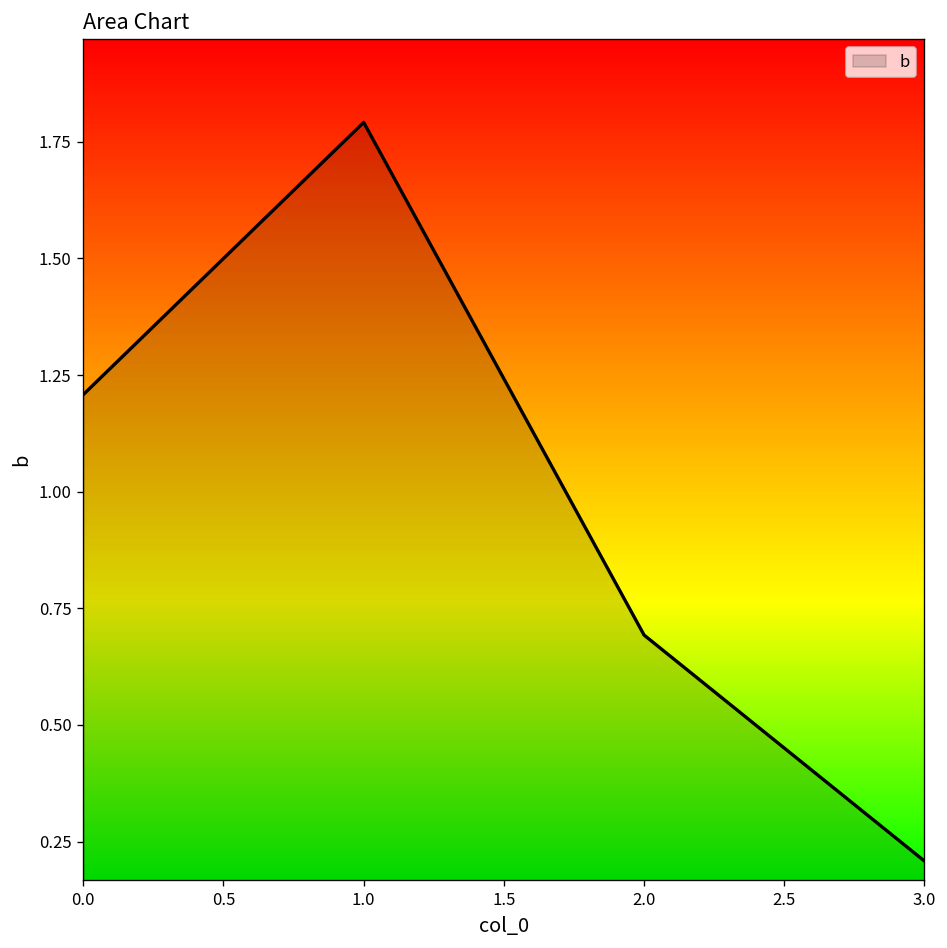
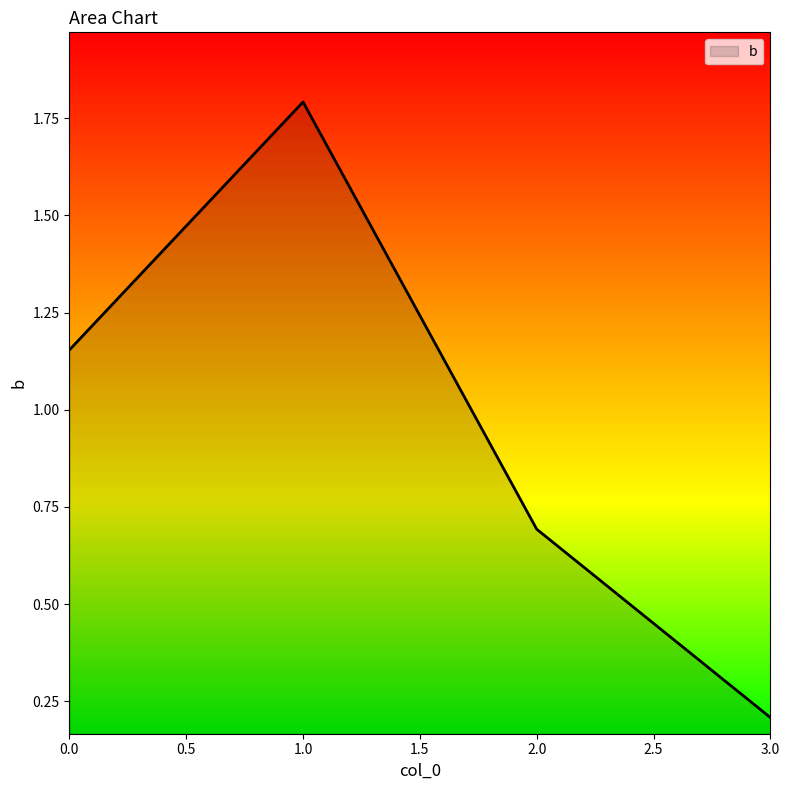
0.0: 1.21 -> 1.15
